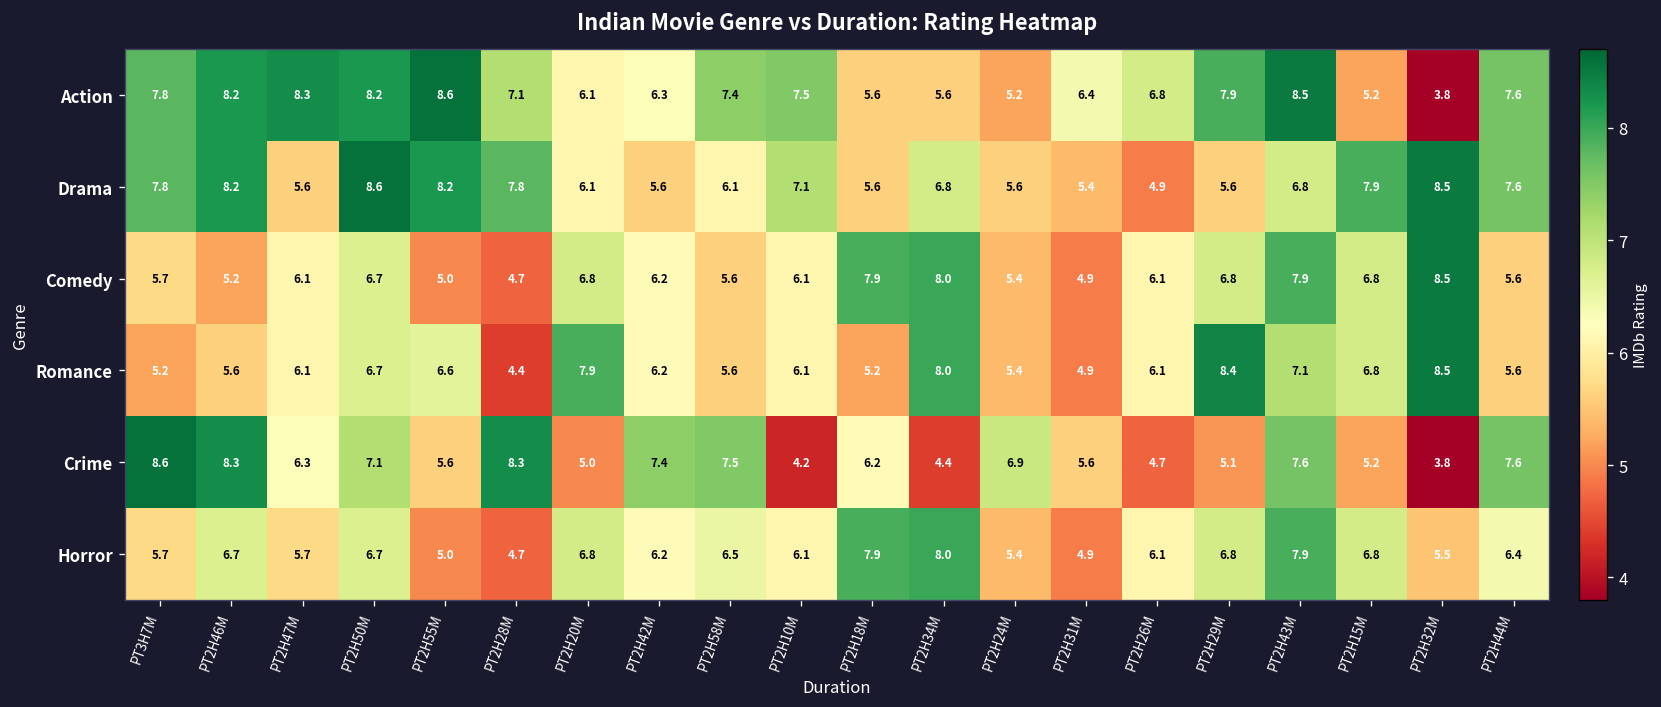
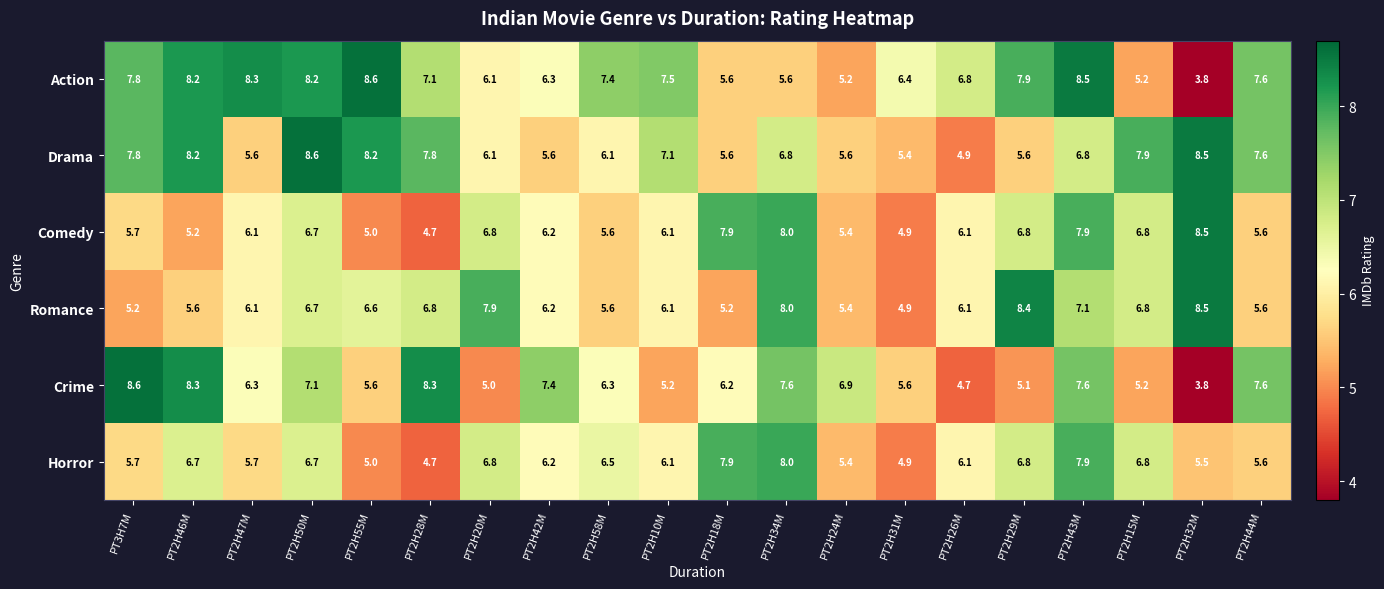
Romance, PT2H28M: 4.4 -> 6.8
Crime, PT2H58M: 7.5 -> 6.3
Crime, PT2H10M: 4.2 -> 5.2
Crime, PT2H34M: 4.4 -> 7.6
Horror, PT2H44M: 6.4 -> 5.6
